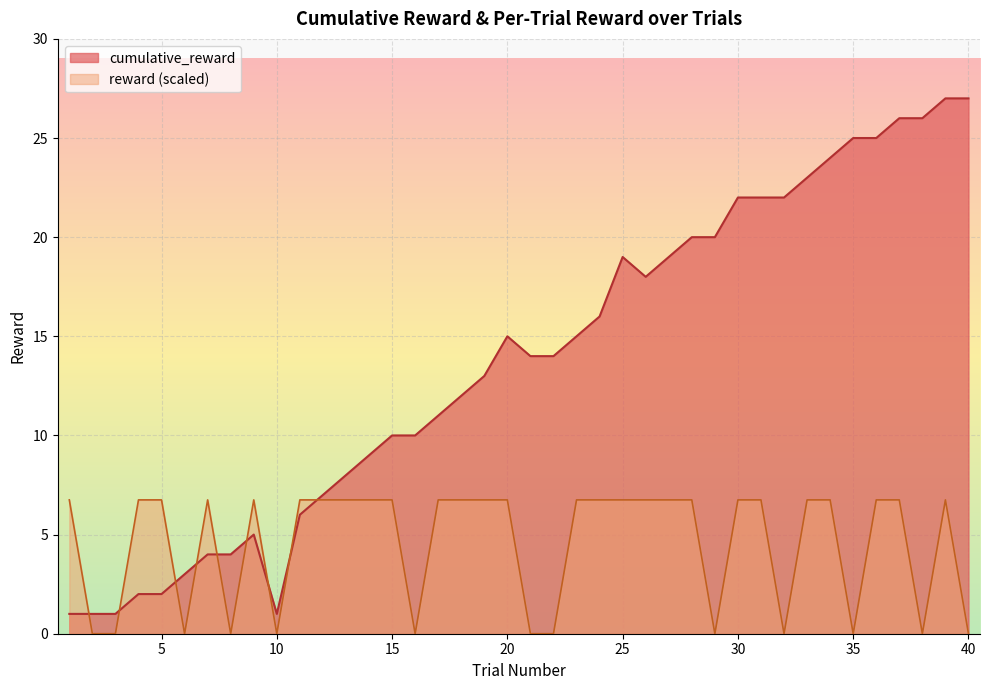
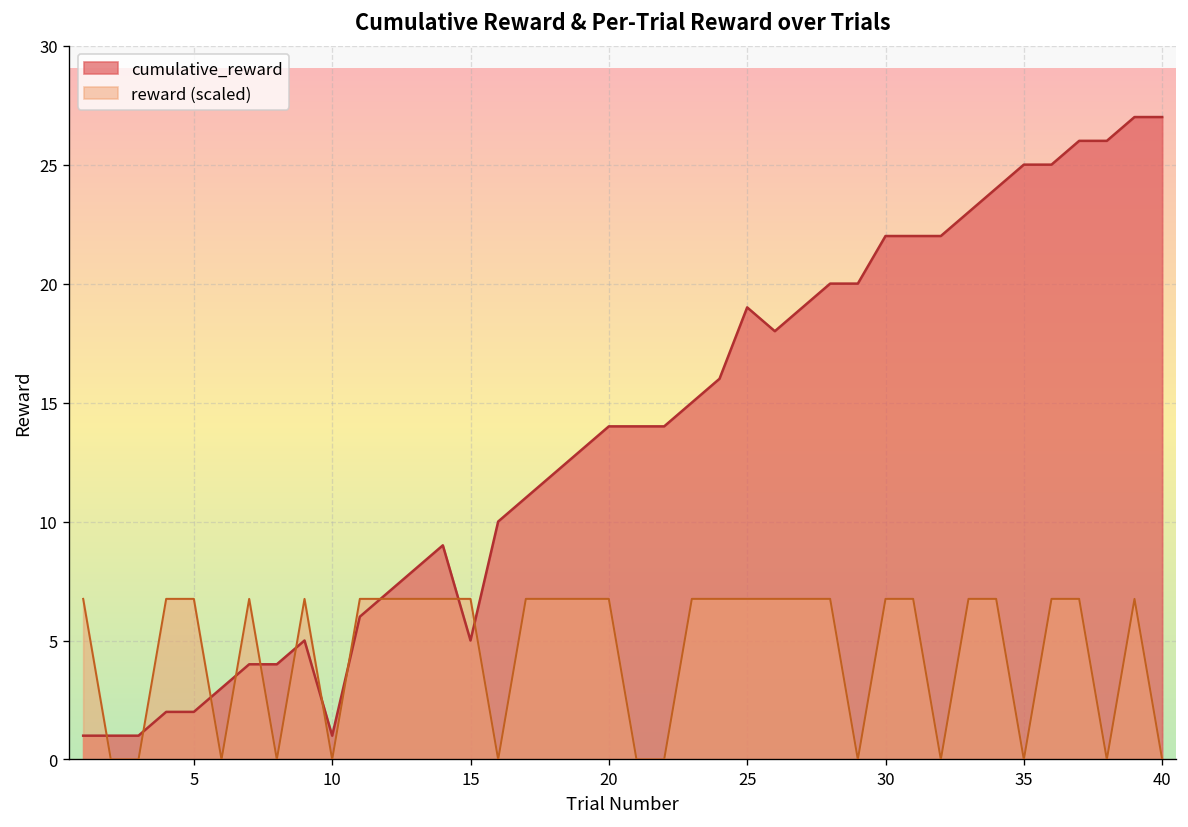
cumulative_reward, 15: 10 -> 5
cumulative_reward, 20: 15 -> 14
